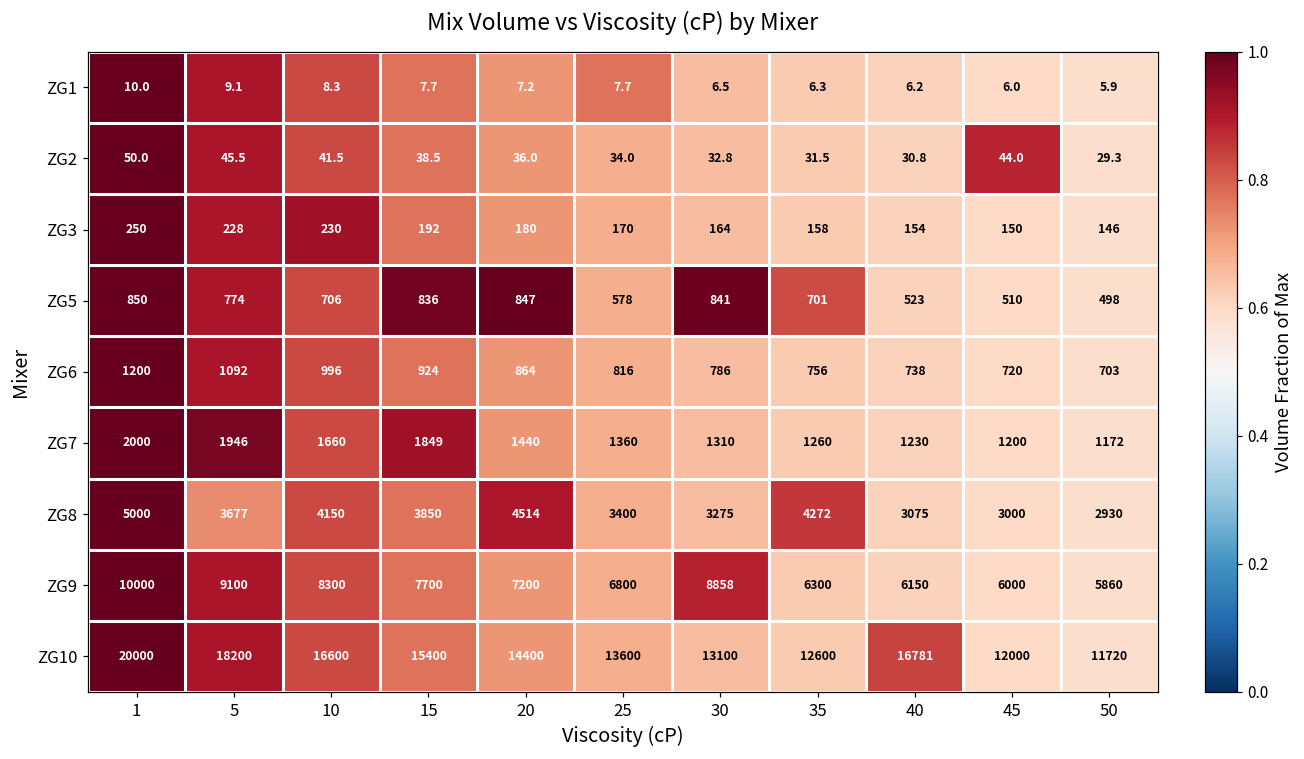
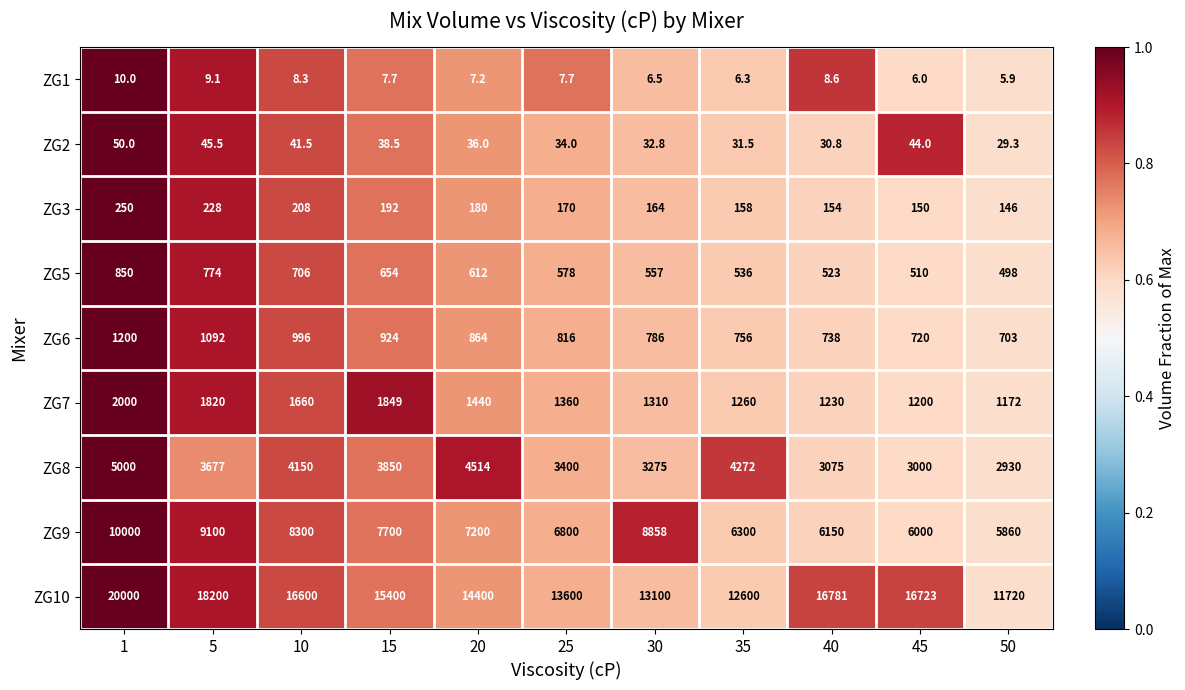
ZG1, 40: 6.2 -> 8.6
ZG3, 10: 230 -> 208
ZG5, 15: 836 -> 654
ZG5, 20: 847 -> 612
ZG5, 30: 841 -> 557
ZG5, 35: 701 -> 536
ZG7, 5: 1946 -> 1820
ZG10, 45: 12000 -> 16723
